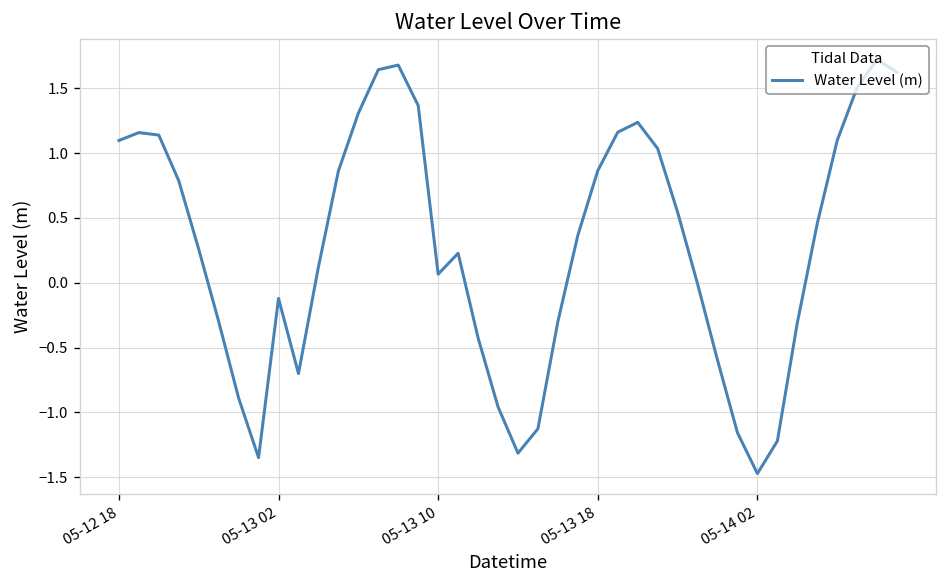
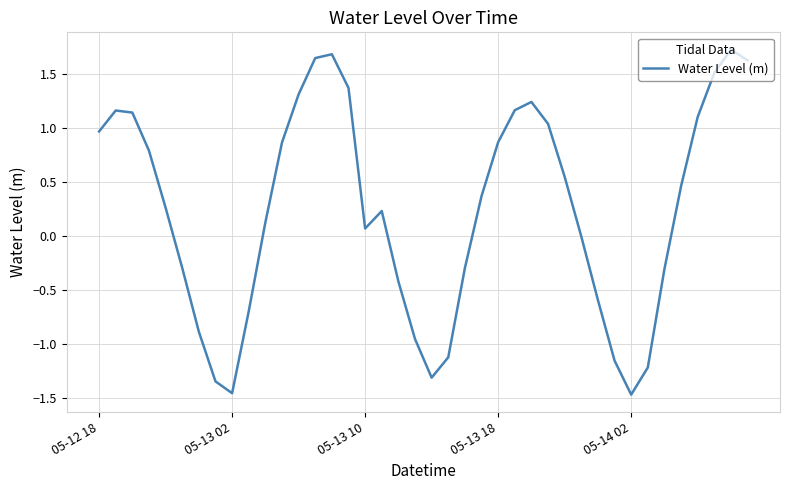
05-12 18: 1.10 -> 0.96
05-13 02: -0.12 -> -1.46
